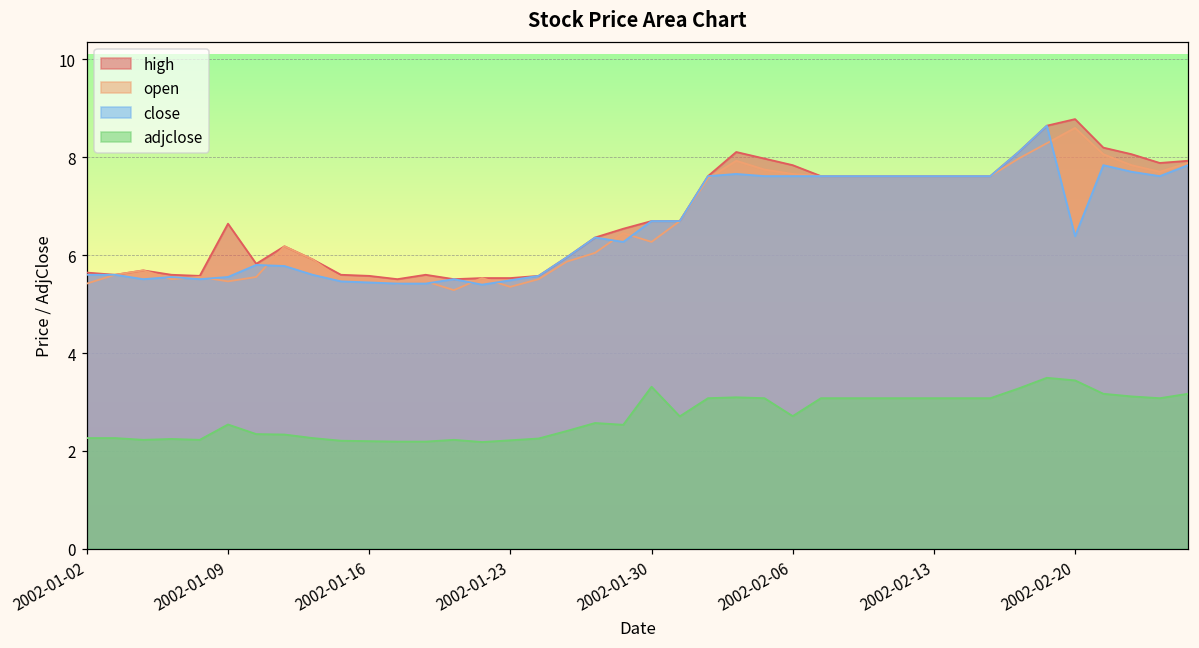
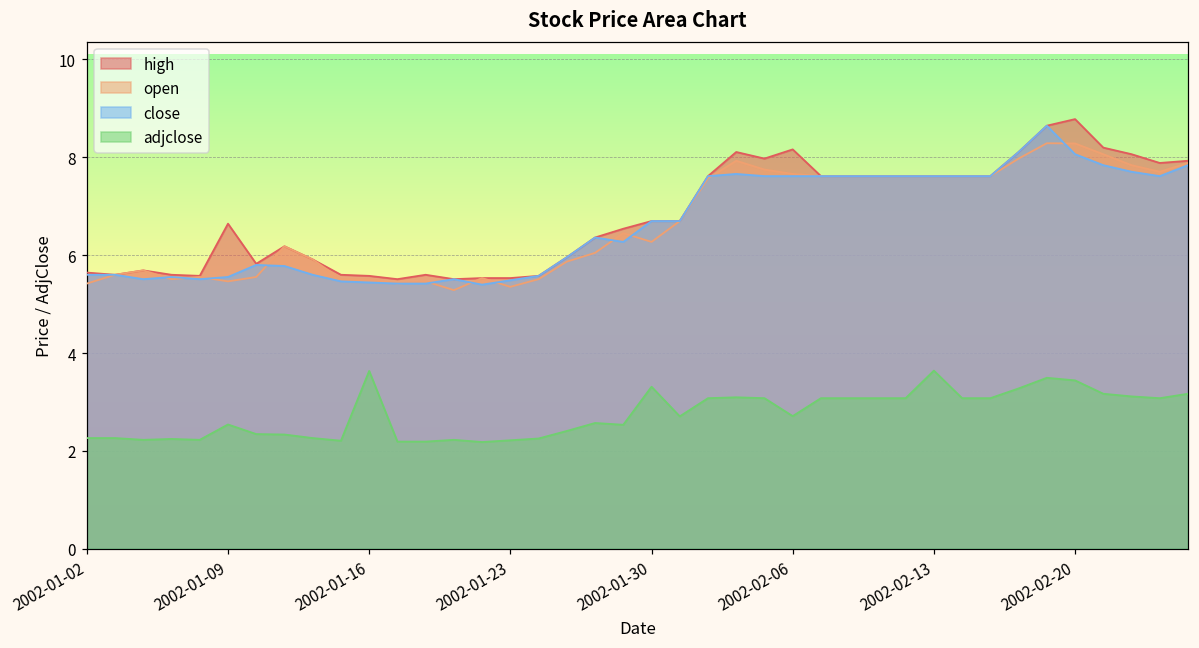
adjclose, 2002-01-16: 2.2 -> 3.6
high, 2002-02-06: 7.8 -> 8.2
adjclose, 2002-02-13: 3.1 -> 3.6
open, 2002-02-20: 8.6 -> 8.3
close, 2002-02-20: 6.4 -> 8.1
